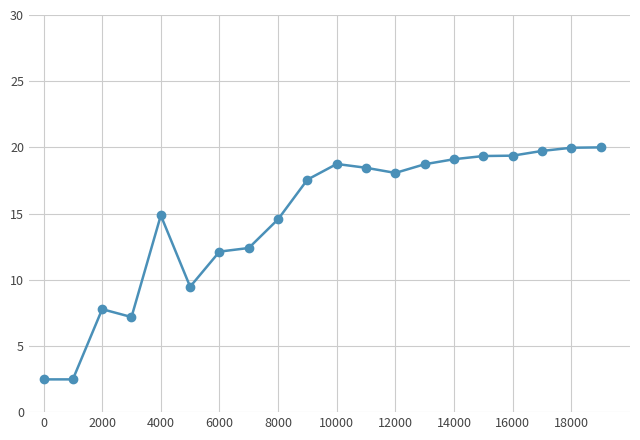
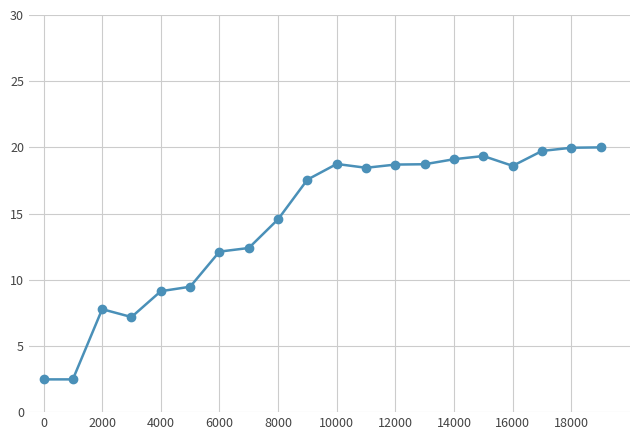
4000: 14.9 -> 9.1
12000: 18.1 -> 18.7
16000: 19.4 -> 18.6
